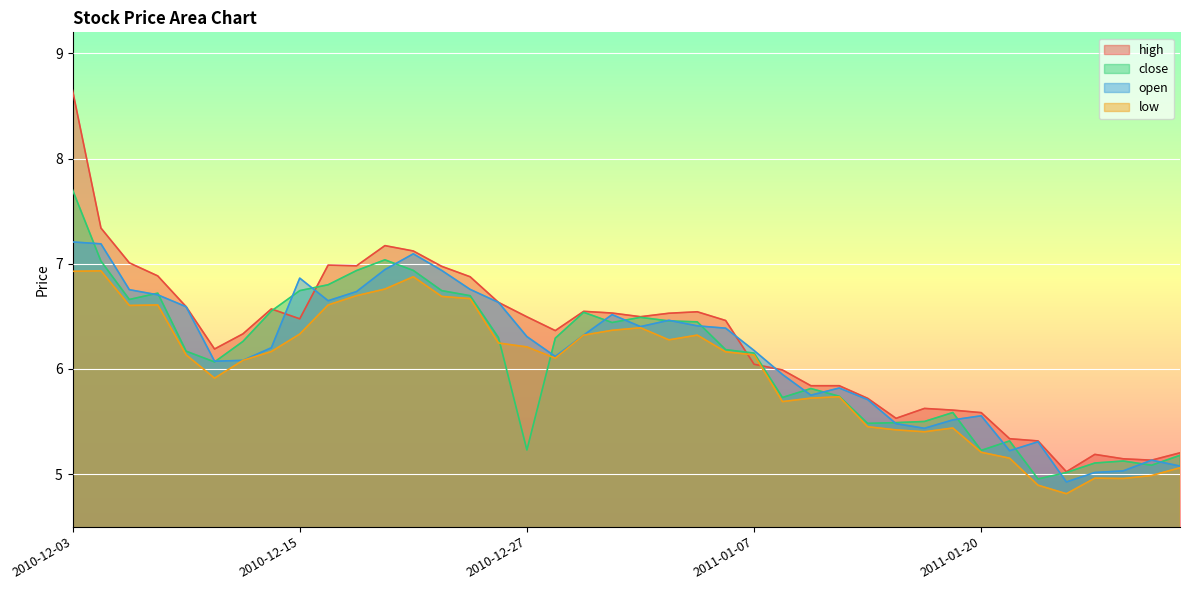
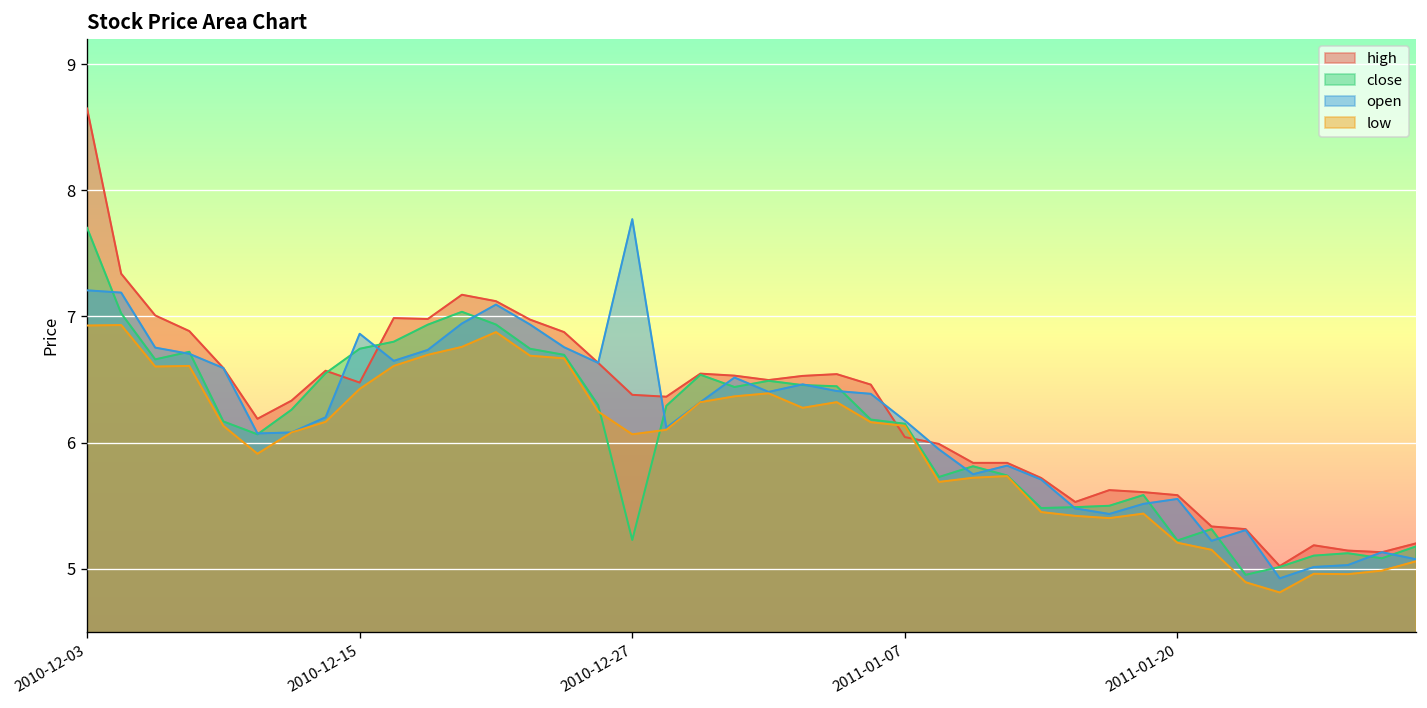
low, 2010-12-15: 6.33 -> 6.43
high, 2010-12-27: 6.50 -> 6.38
open, 2010-12-27: 6.31 -> 7.77
low, 2010-12-27: 6.21 -> 6.07
